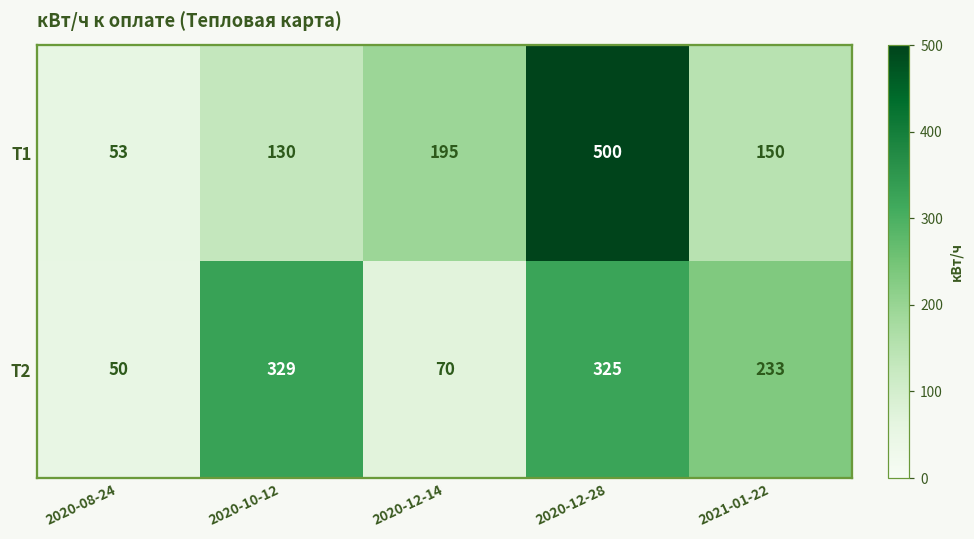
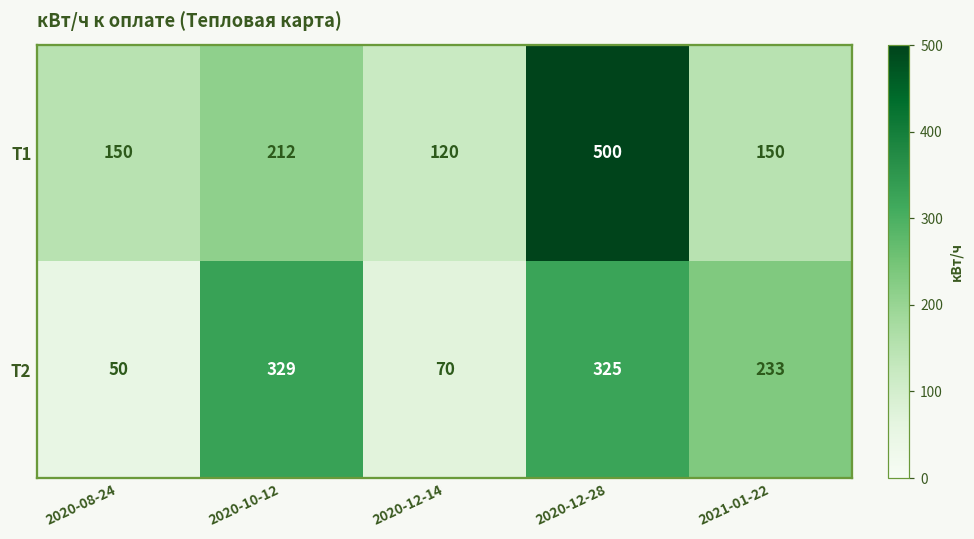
Т1, 2020-08-24: 53 -> 150
Т1, 2020-10-12: 130 -> 212
Т1, 2020-12-14: 195 -> 120
